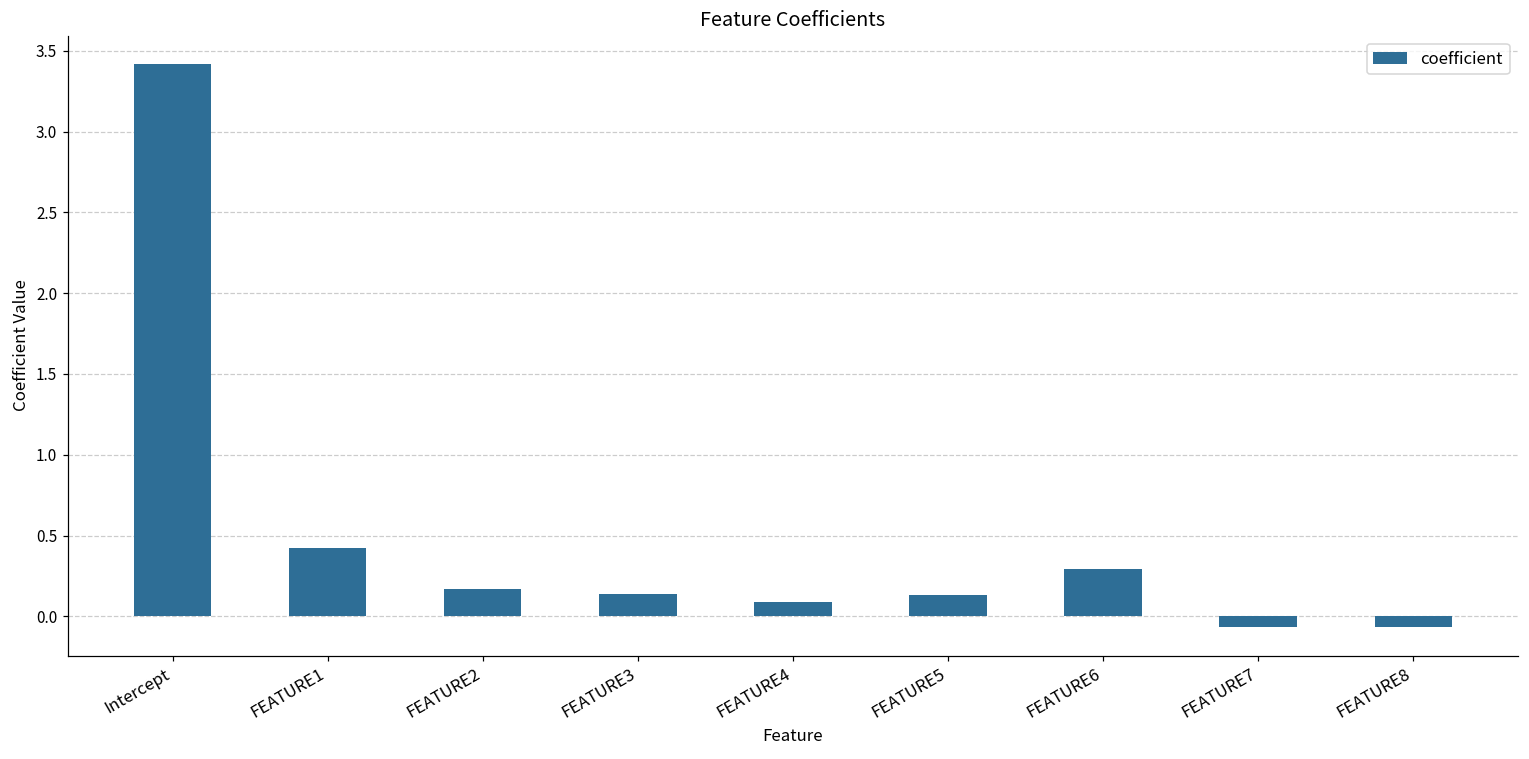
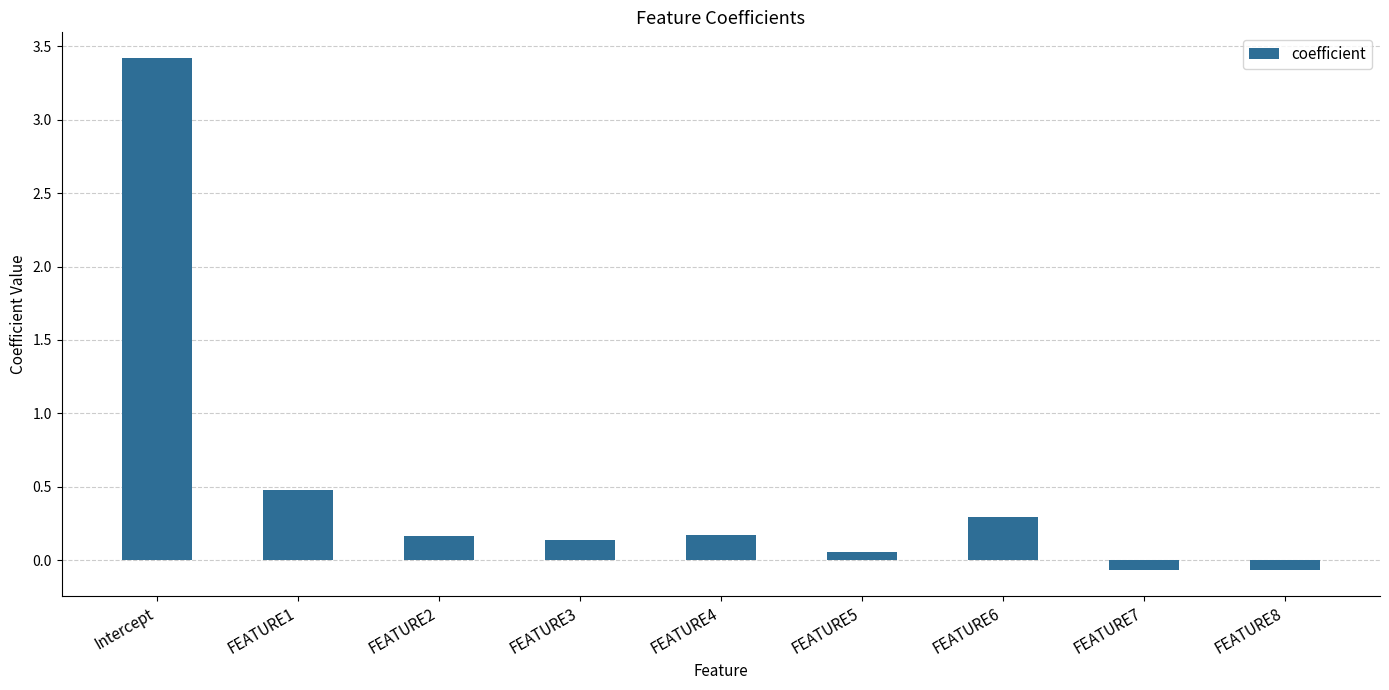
FEATURE1: 0.42 -> 0.48
FEATURE4: 0.09 -> 0.17
FEATURE5: 0.13 -> 0.06
